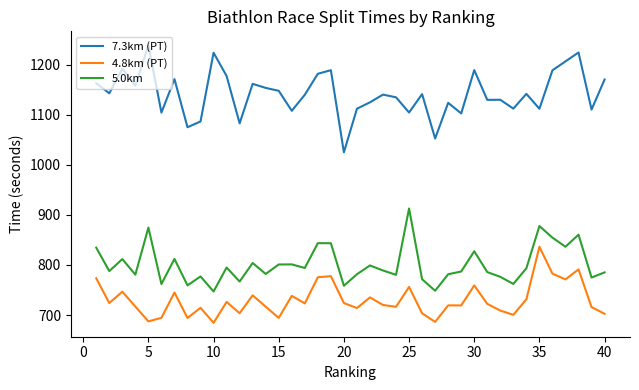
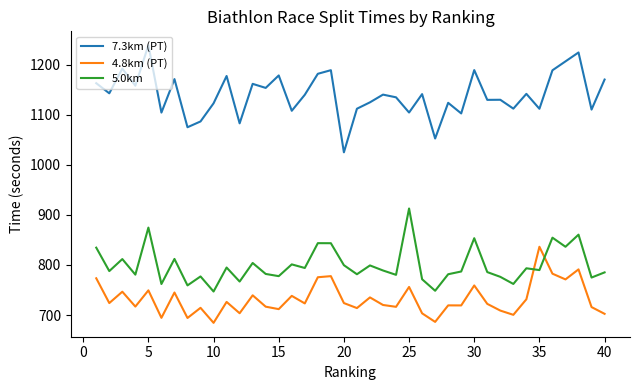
4.8km (PT), 5: 690 -> 750
7.3km (PT), 10: 1220 -> 1120
7.3km (PT), 15: 1150 -> 1180
4.8km (PT), 15: 690 -> 710
5.0km, 15: 800 -> 780
5.0km, 20: 760 -> 800
5.0km, 30: 830 -> 850
5.0km, 35: 880 -> 790
